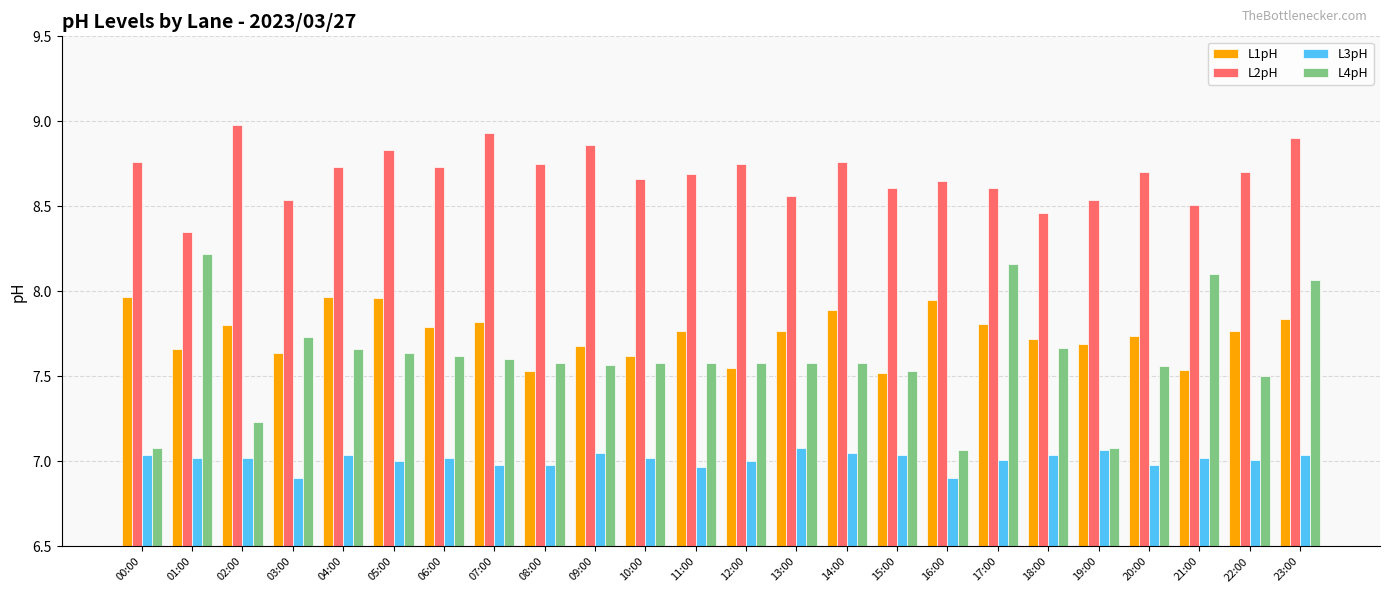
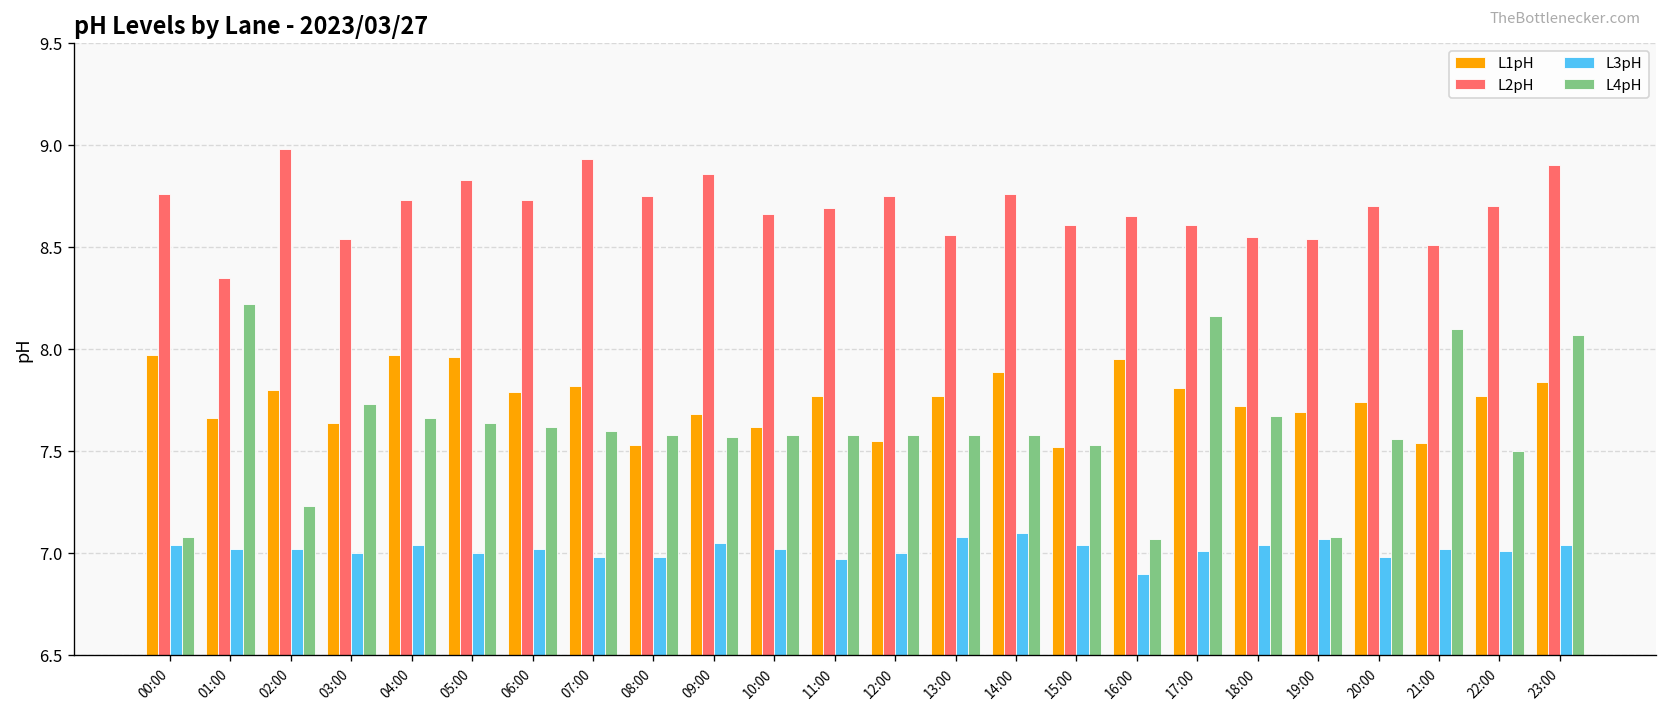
L3pH, 03:00: 6.9 -> 7.0
L3pH, 14:00: 7.05 -> 7.10
L2pH, 18:00: 8.46 -> 8.55
